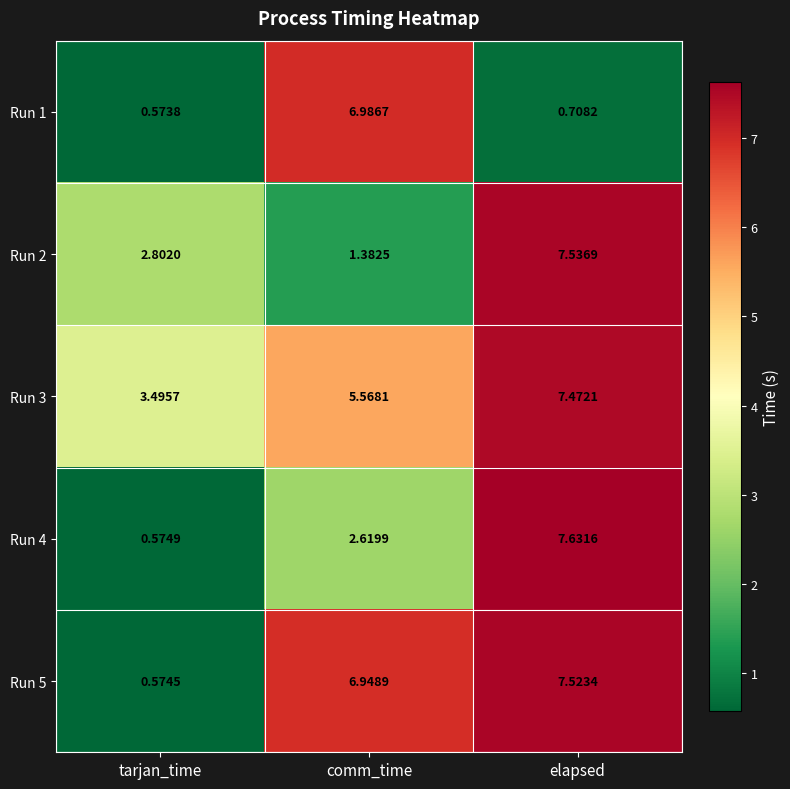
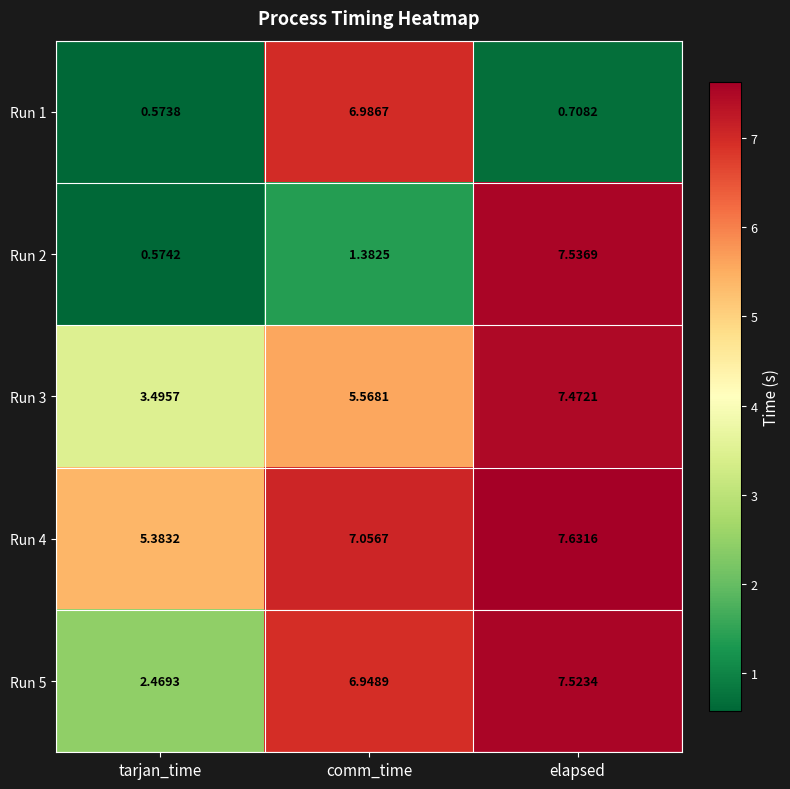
Run 2, tarjan_time: 2.8020 -> 0.5742
Run 4, tarjan_time: 0.5749 -> 5.3832
Run 4, comm_time: 2.6199 -> 7.0567
Run 5, tarjan_time: 0.5745 -> 2.4693
